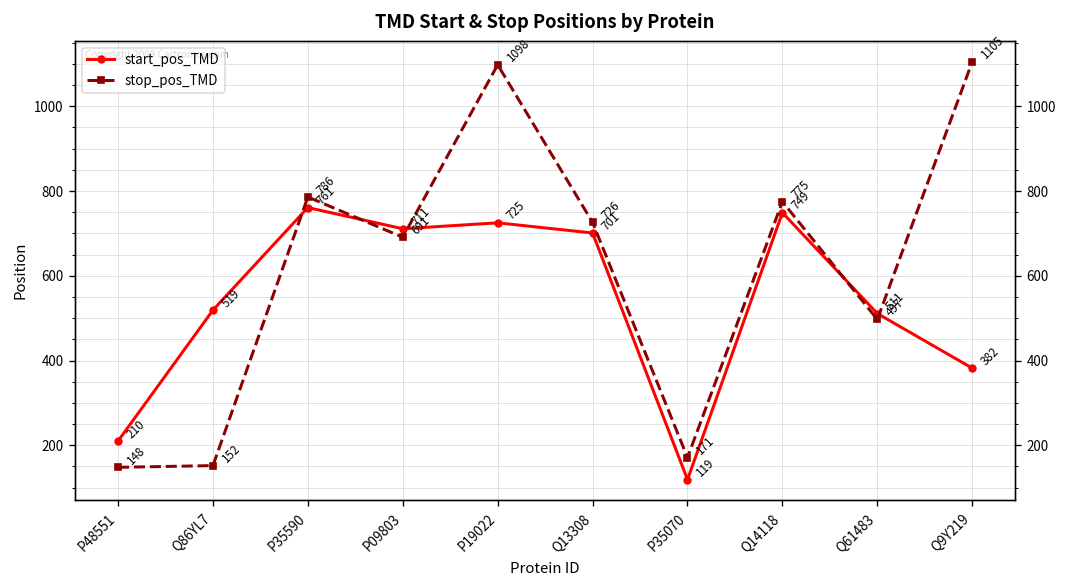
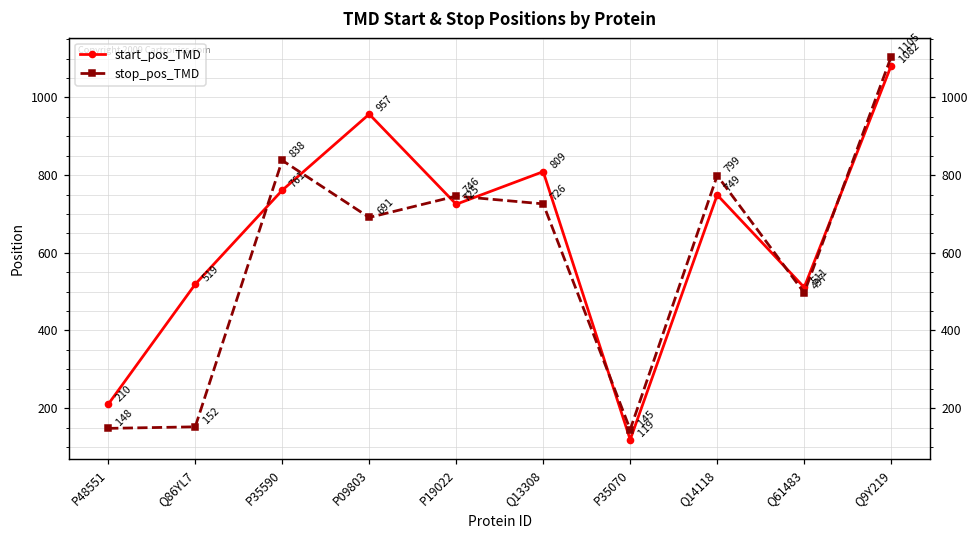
stop_pos_TMD, P35590: 786 -> 838
start_pos_TMD, P09803: 711 -> 957
stop_pos_TMD, P19022: 1098 -> 746
start_pos_TMD, Q13308: 701 -> 809
stop_pos_TMD, P35070: 171 -> 145
stop_pos_TMD, Q14118: 775 -> 799
start_pos_TMD, Q9Y219: 382 -> 1082
